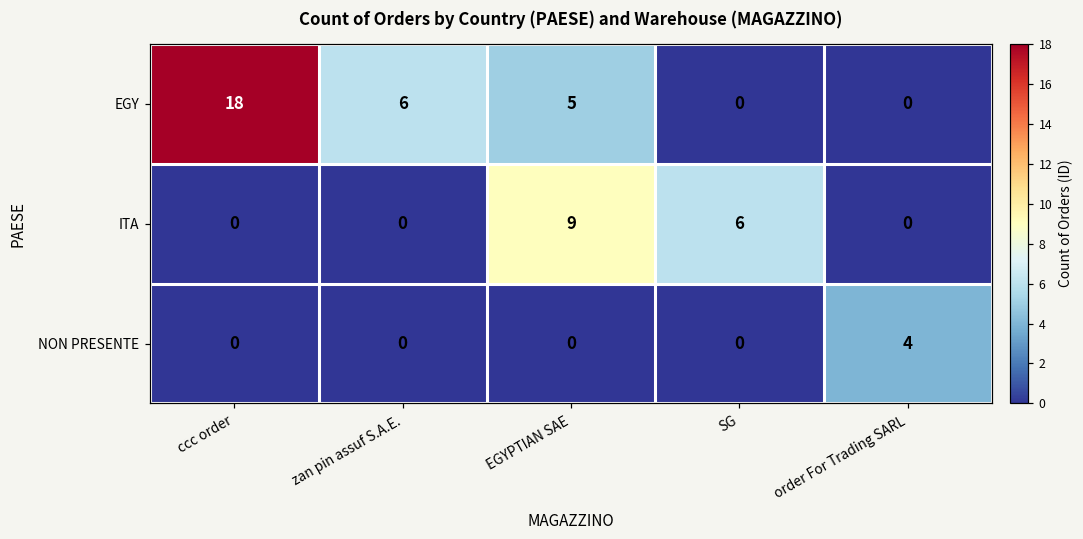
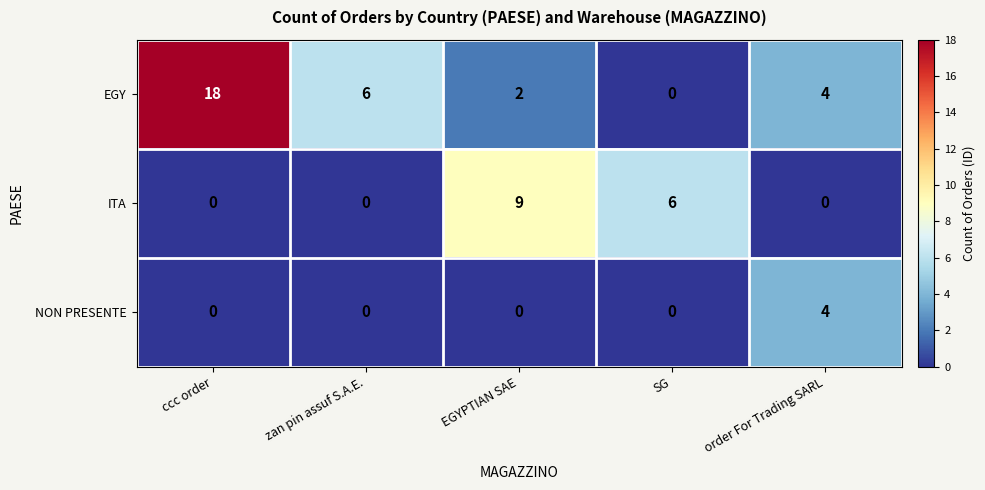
EGY, EGYPTIAN SAE: 5 -> 2
EGY, order For Trading SARL: 0 -> 4
